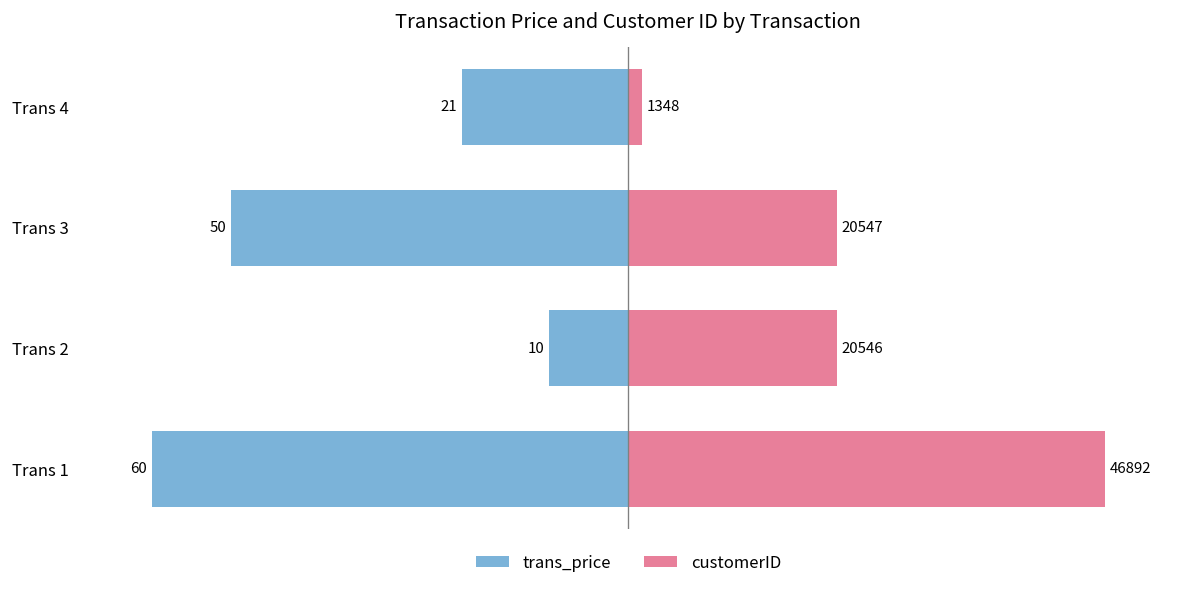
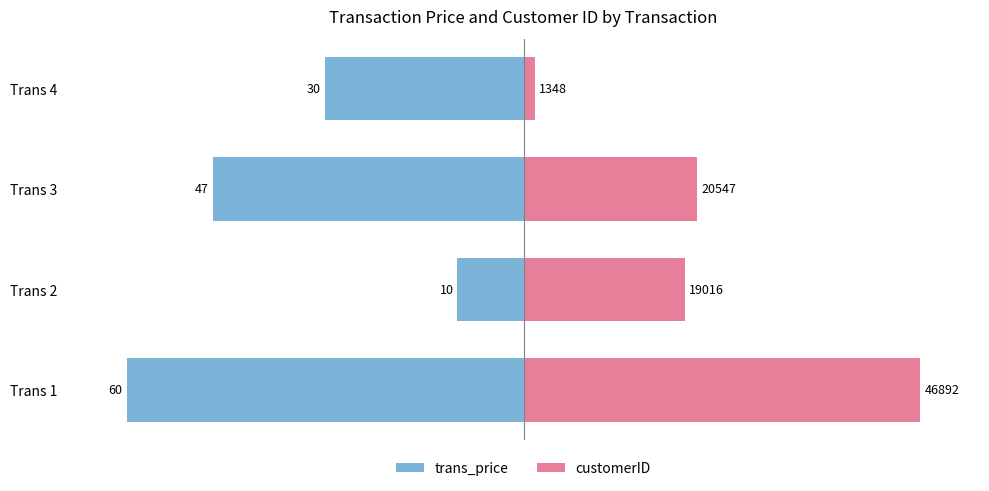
trans_price, Trans 4: 21 -> 30
trans_price, Trans 3: 50 -> 47
customerID, Trans 2: 20546 -> 19016
